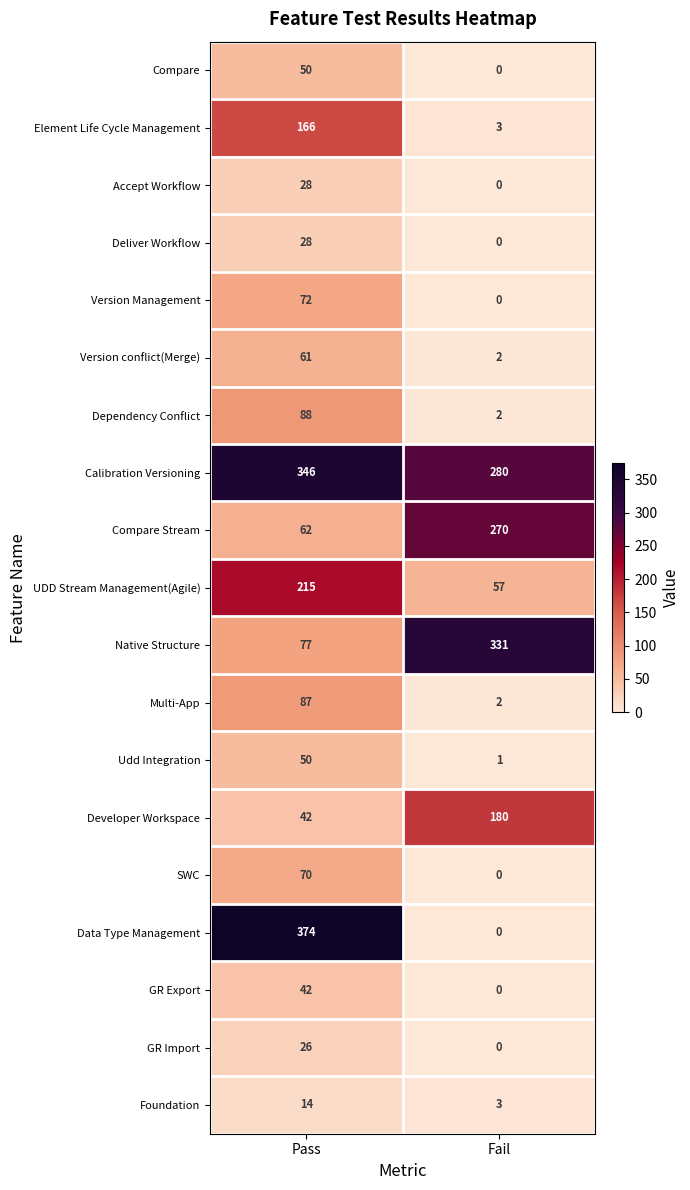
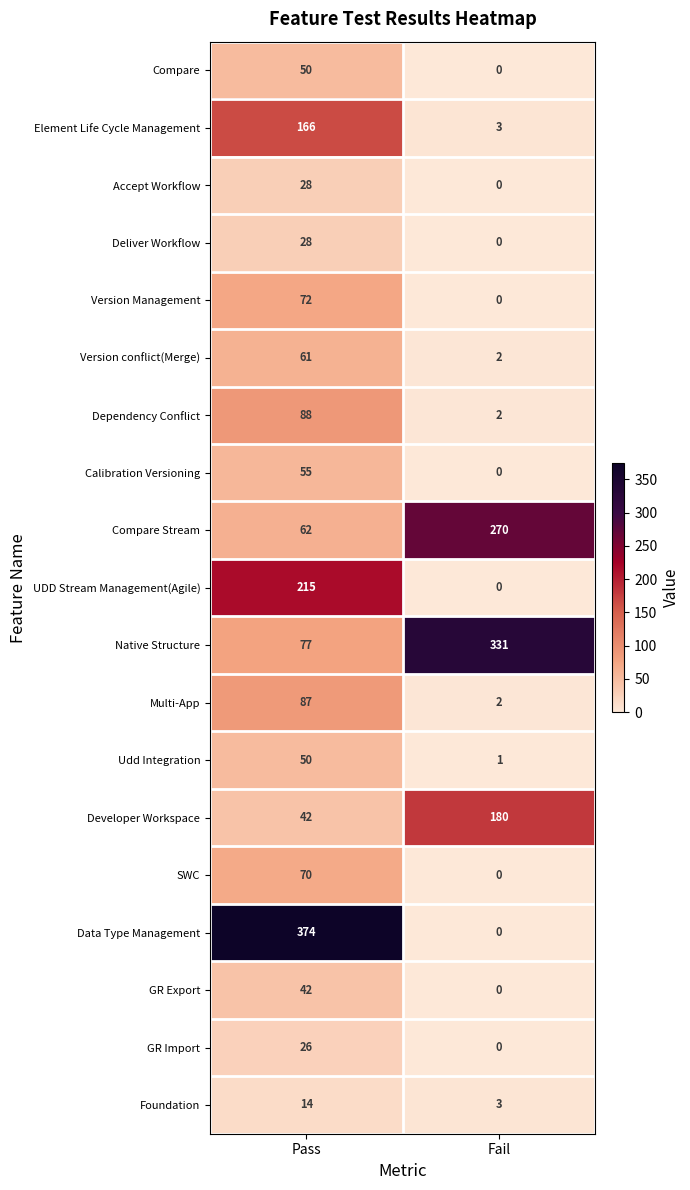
Calibration Versioning, Pass: 346 -> 55
Calibration Versioning, Fail: 280 -> 0
UDD Stream Management(Agile), Fail: 57 -> 0
